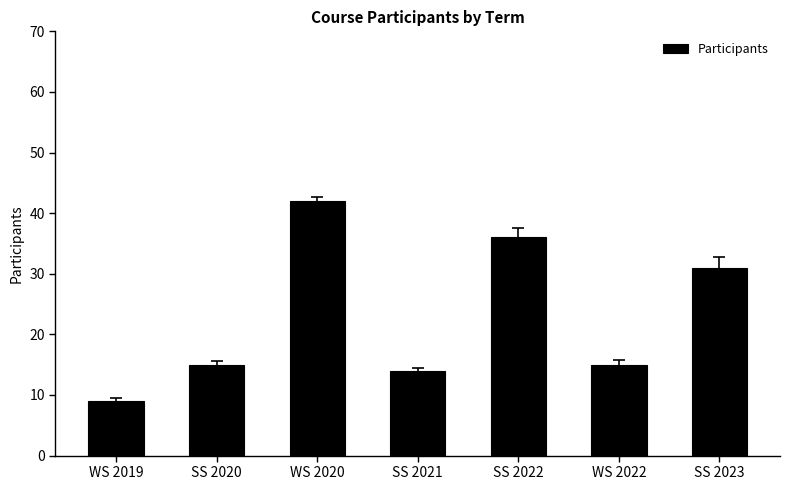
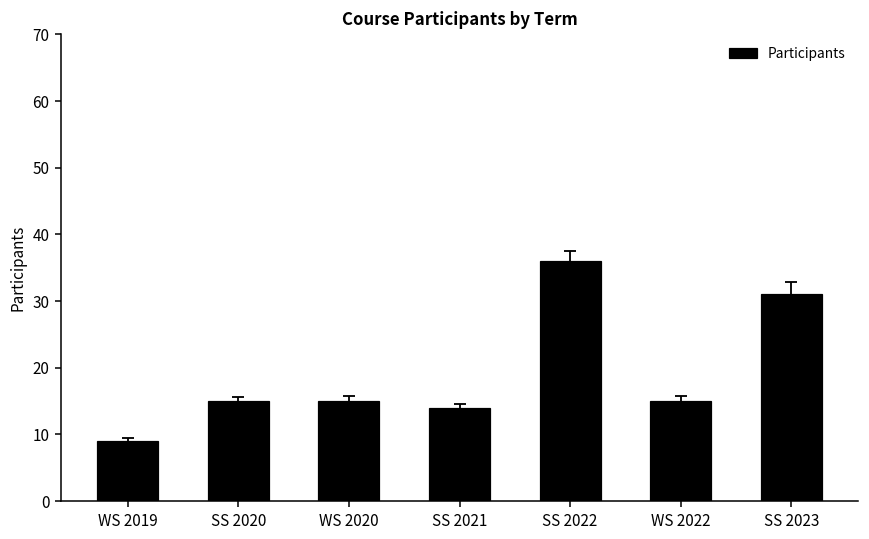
Participants, WS 2020: 42 -> 15
